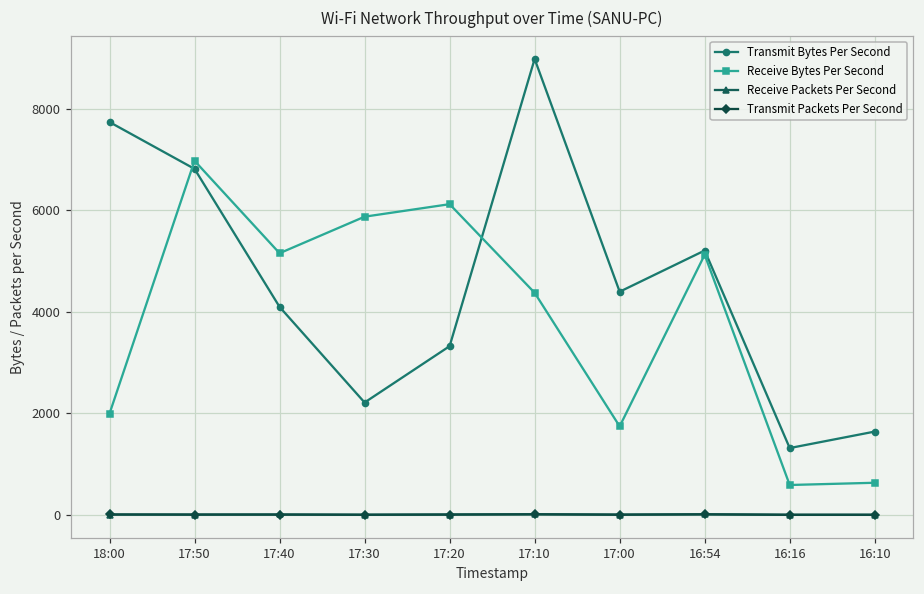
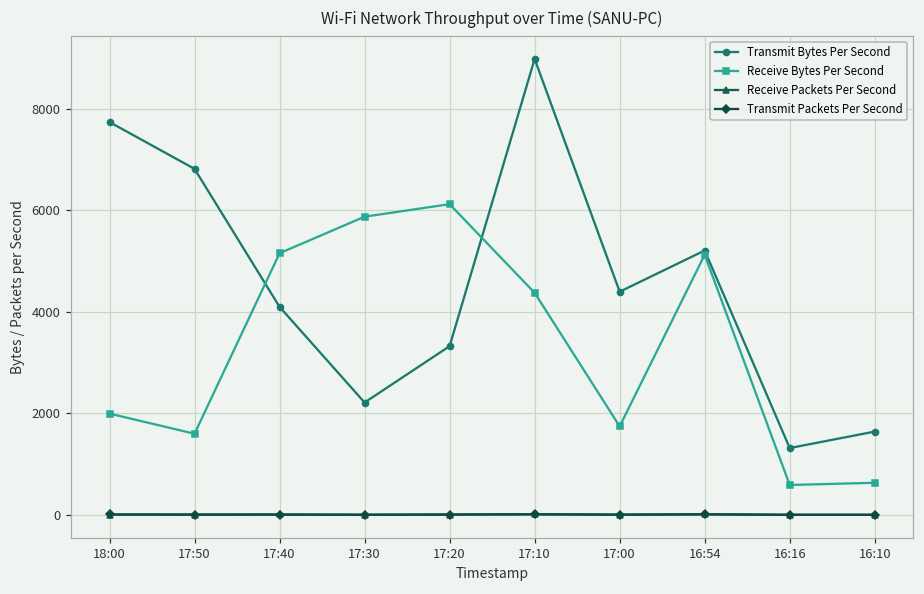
Receive Bytes Per Second, 17:50: 7000 -> 1600
